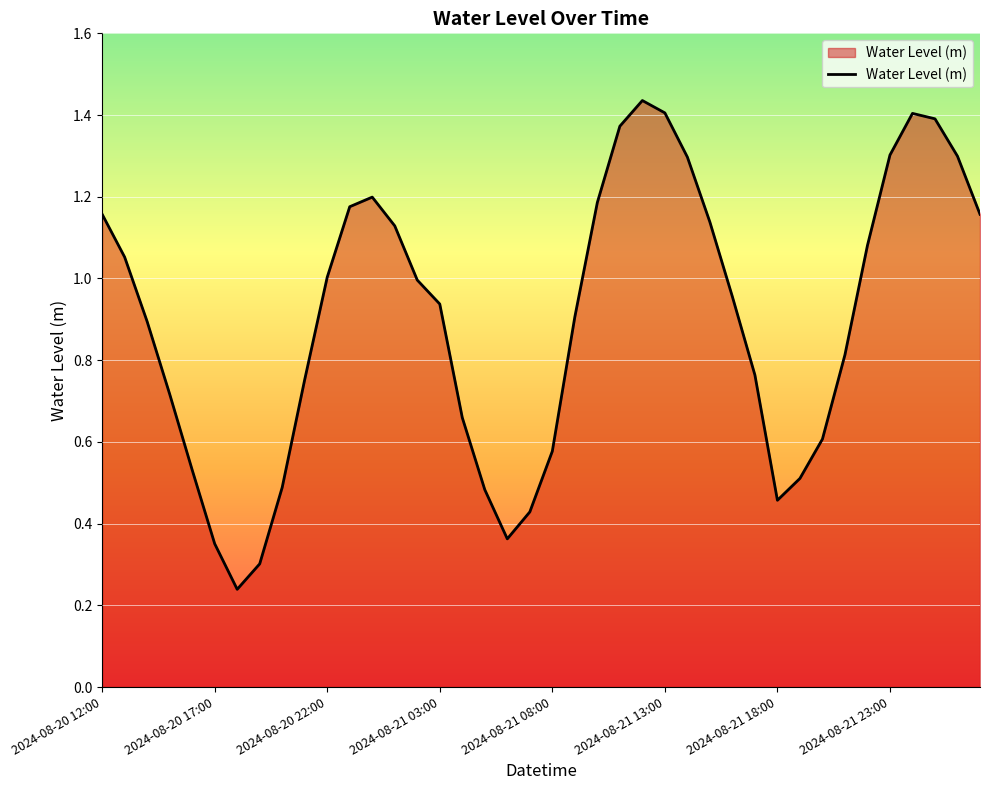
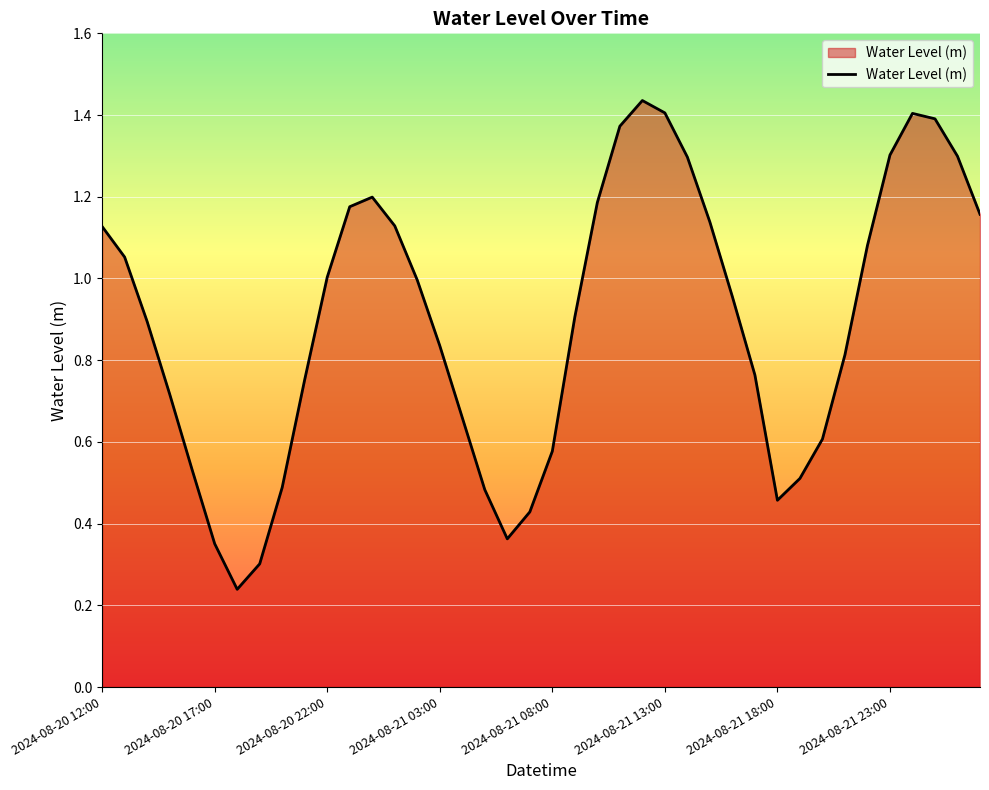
2024-08-20 12:00: 1.16 -> 1.13
2024-08-21 03:00: 0.94 -> 0.84
